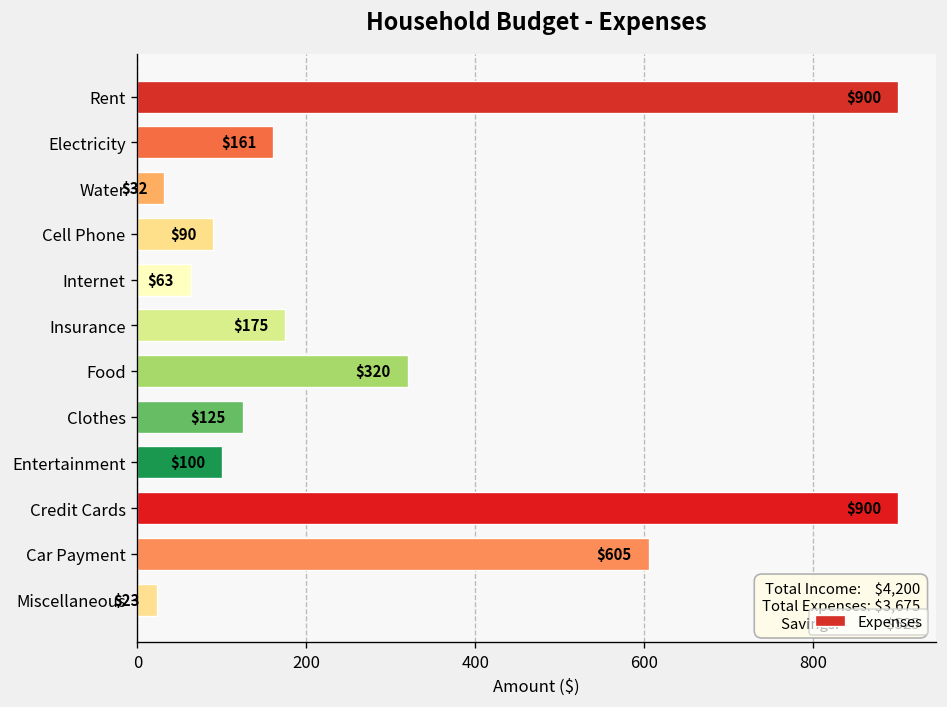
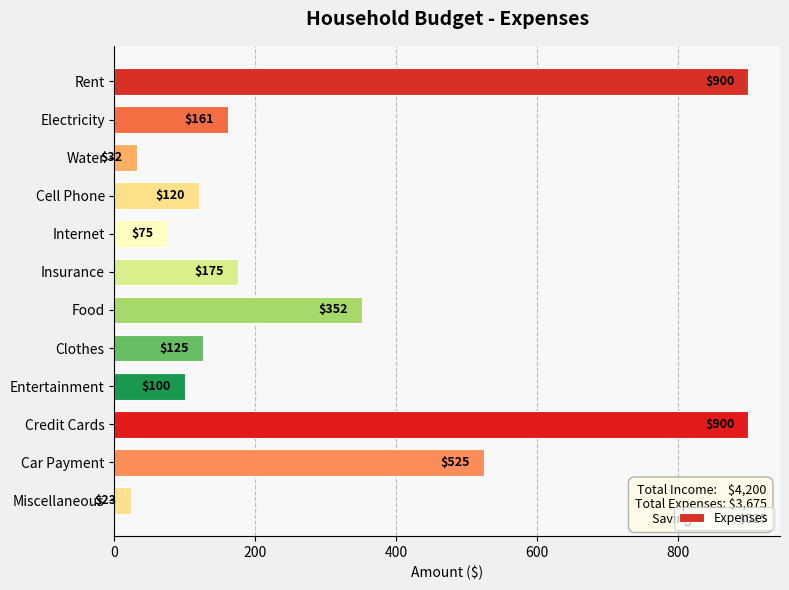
Cell Phone: $90 -> $120
Internet: $63 -> $75
Food: $320 -> $352
Car Payment: $605 -> $525
